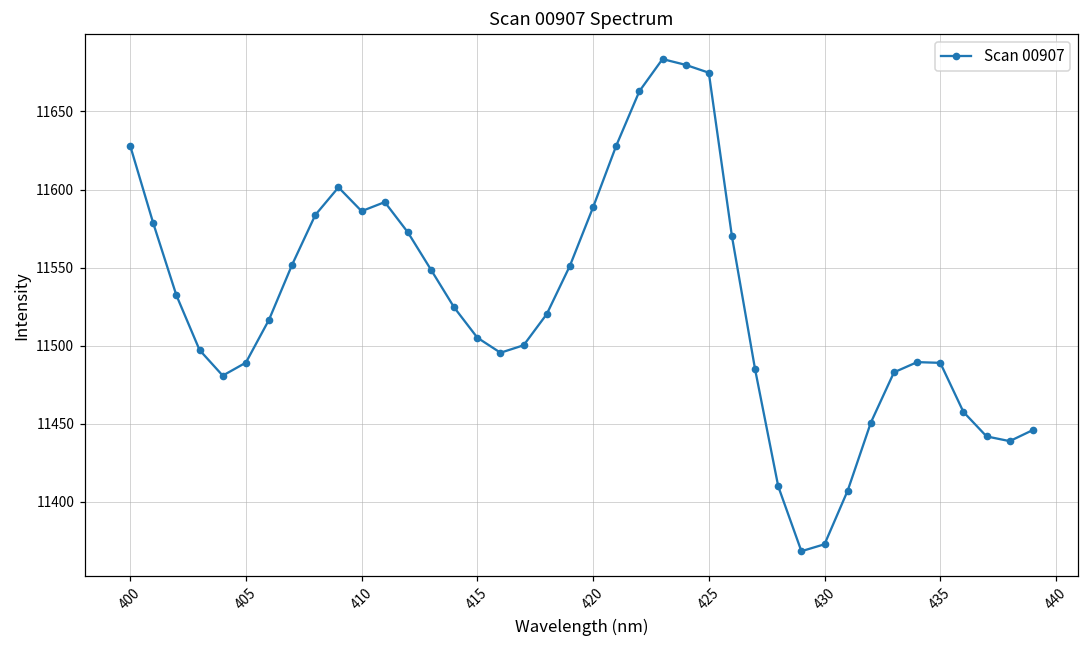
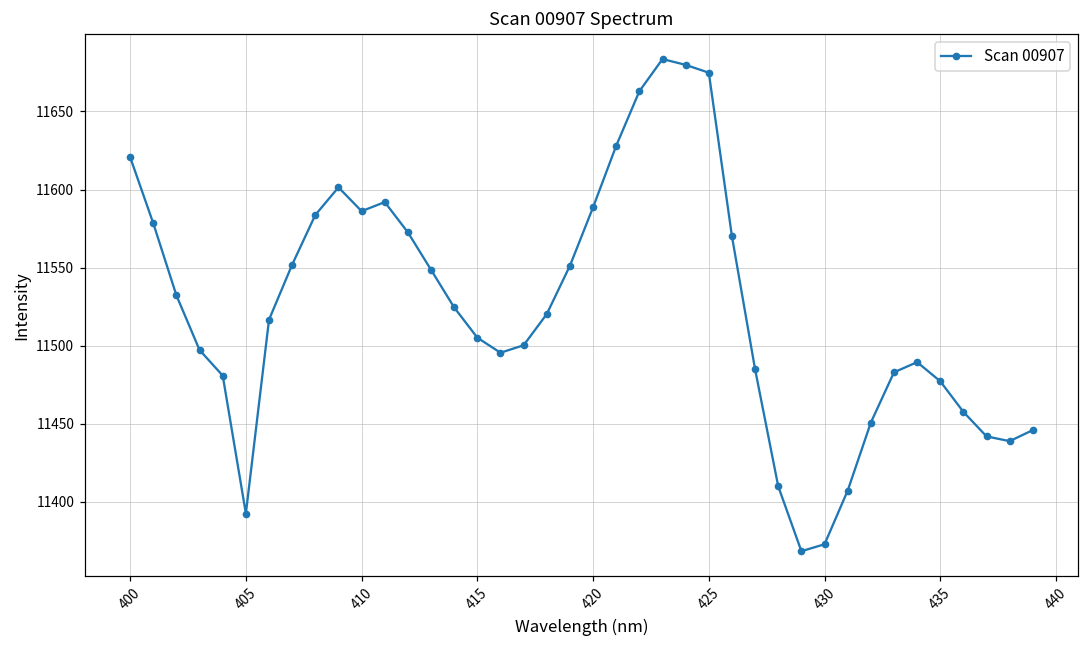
400: 11628 -> 11621
405: 11489 -> 11393
435: 11489 -> 11477
